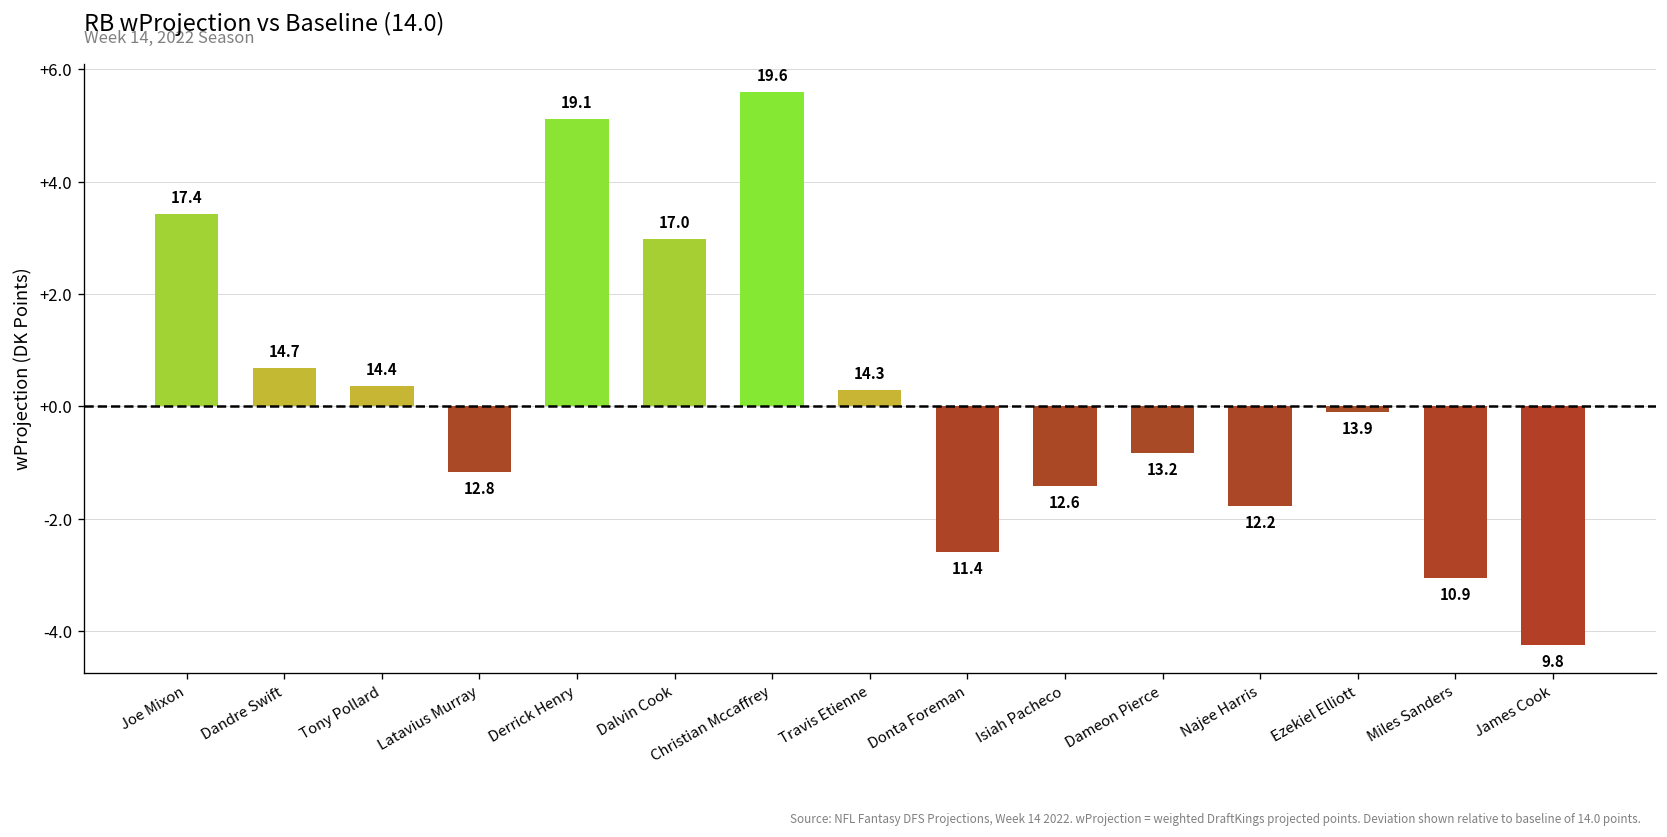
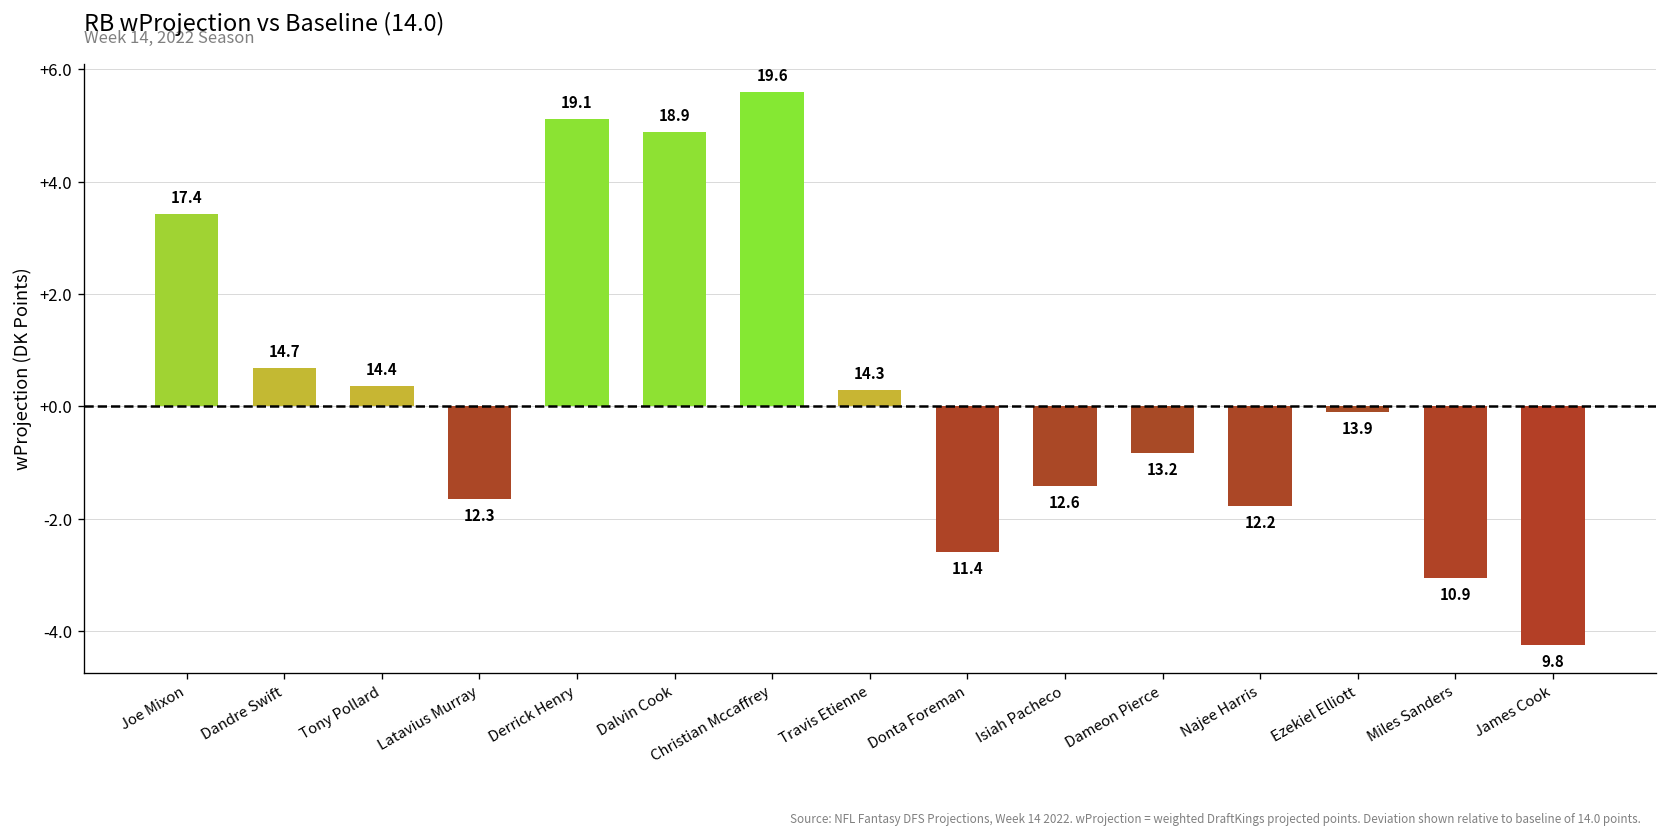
Latavius Murray: 12.8 -> 12.3
Dalvin Cook: 17.0 -> 18.9
